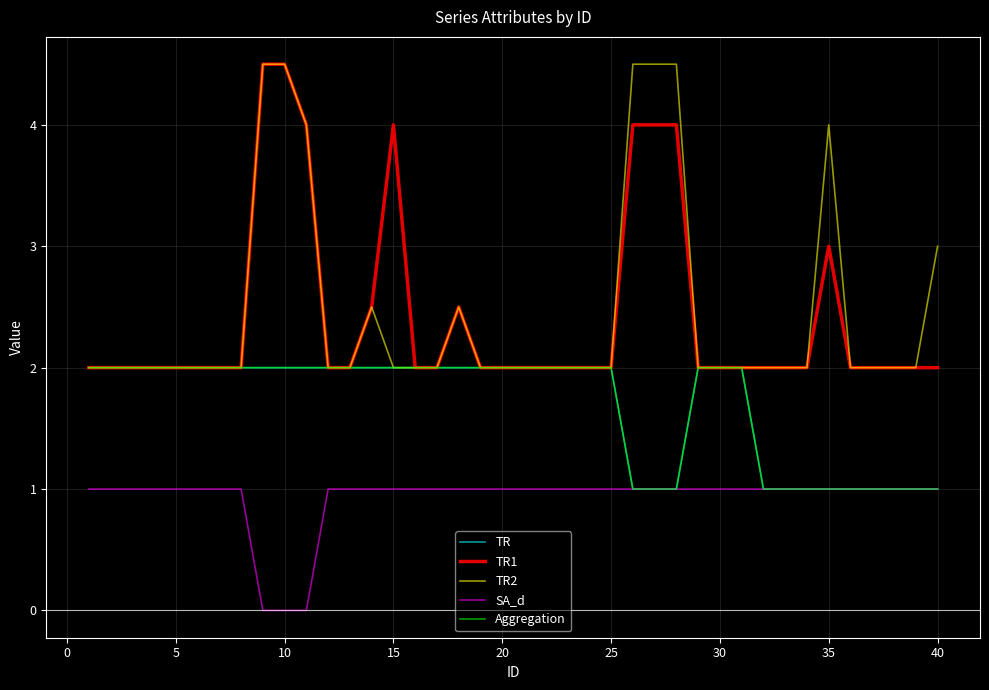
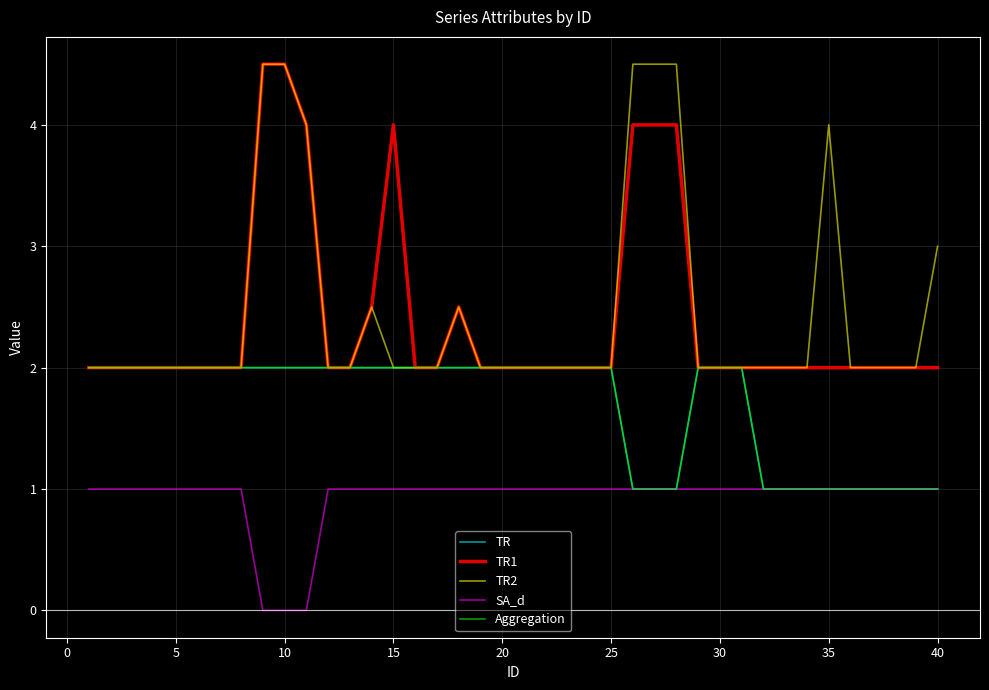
TR1, 35: 3 -> 2
